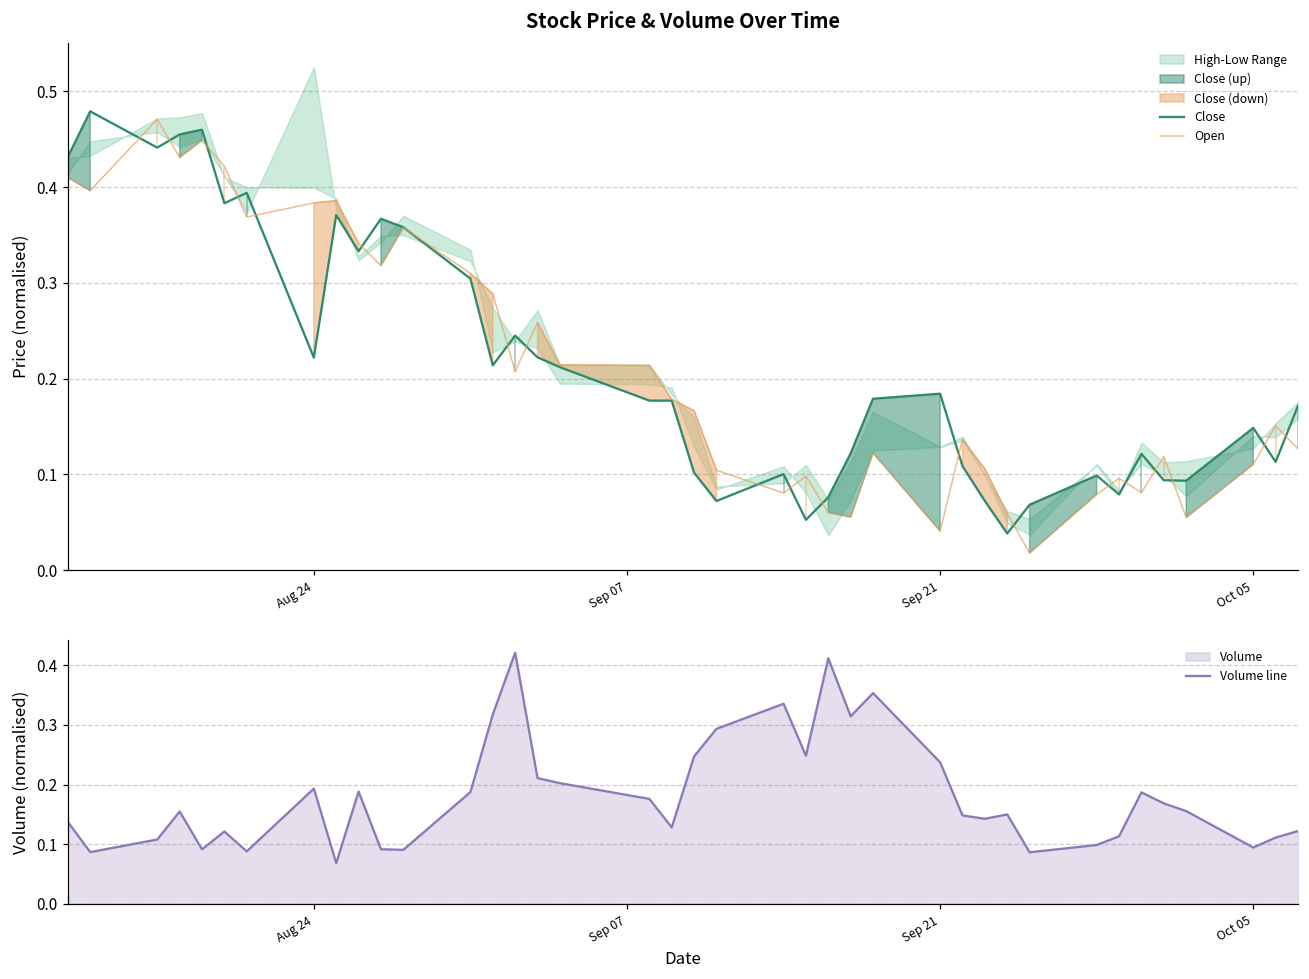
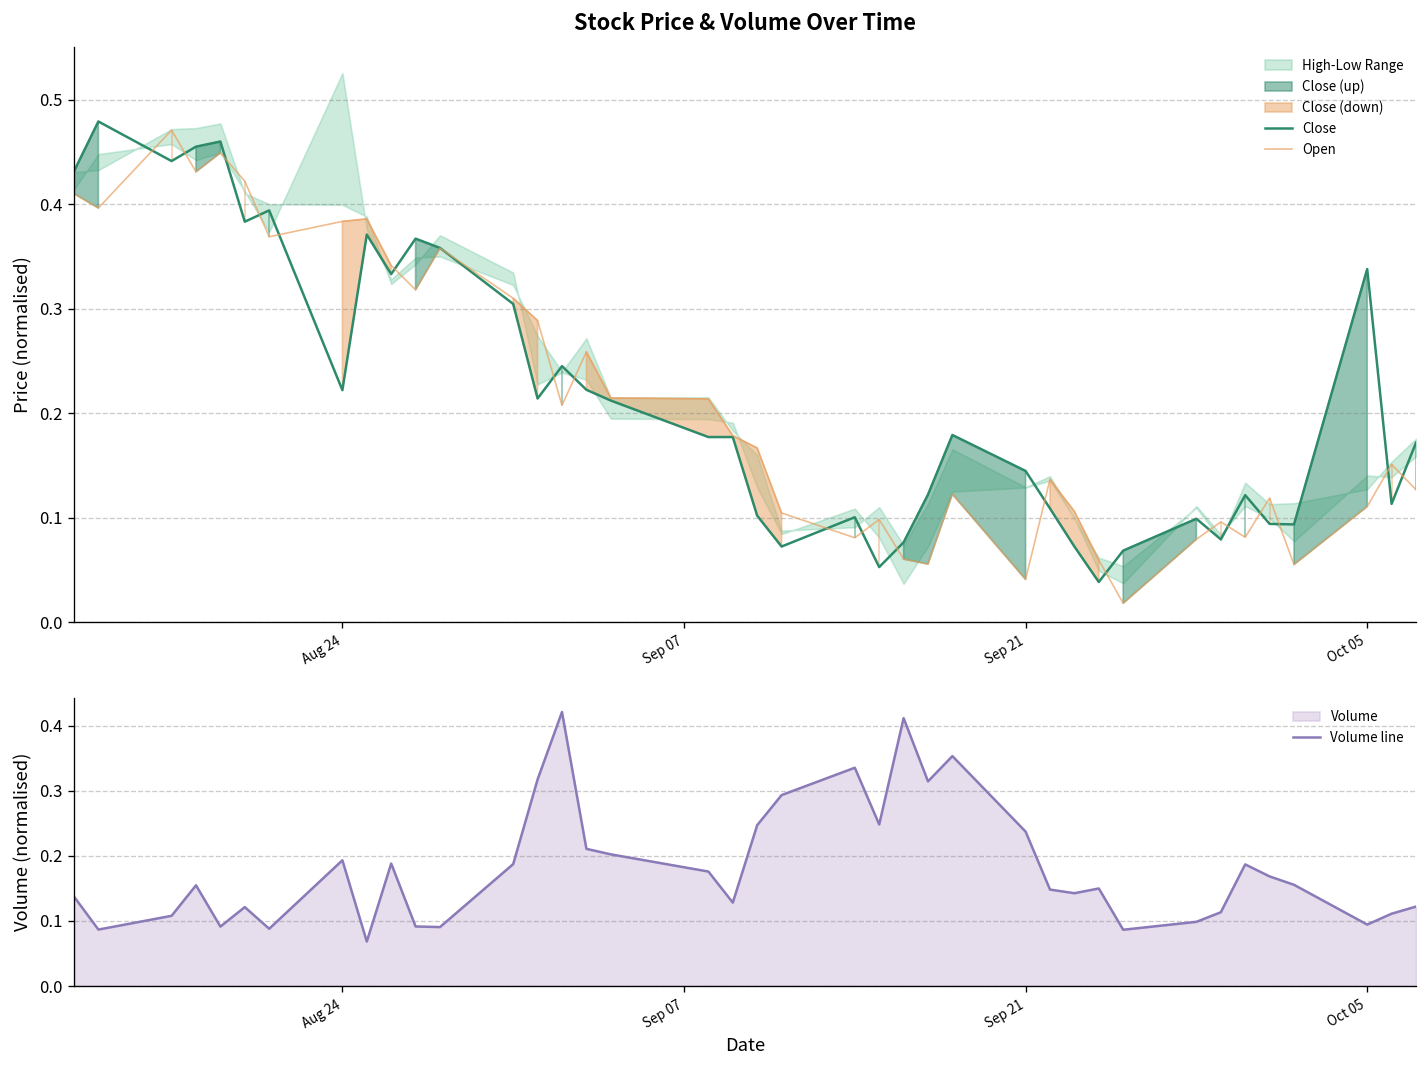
Stock Price & Volume Over Time, Close, Sep 21: 0.18 -> 0.14
Stock Price & Volume Over Time, Close, Oct 05: 0.15 -> 0.34
